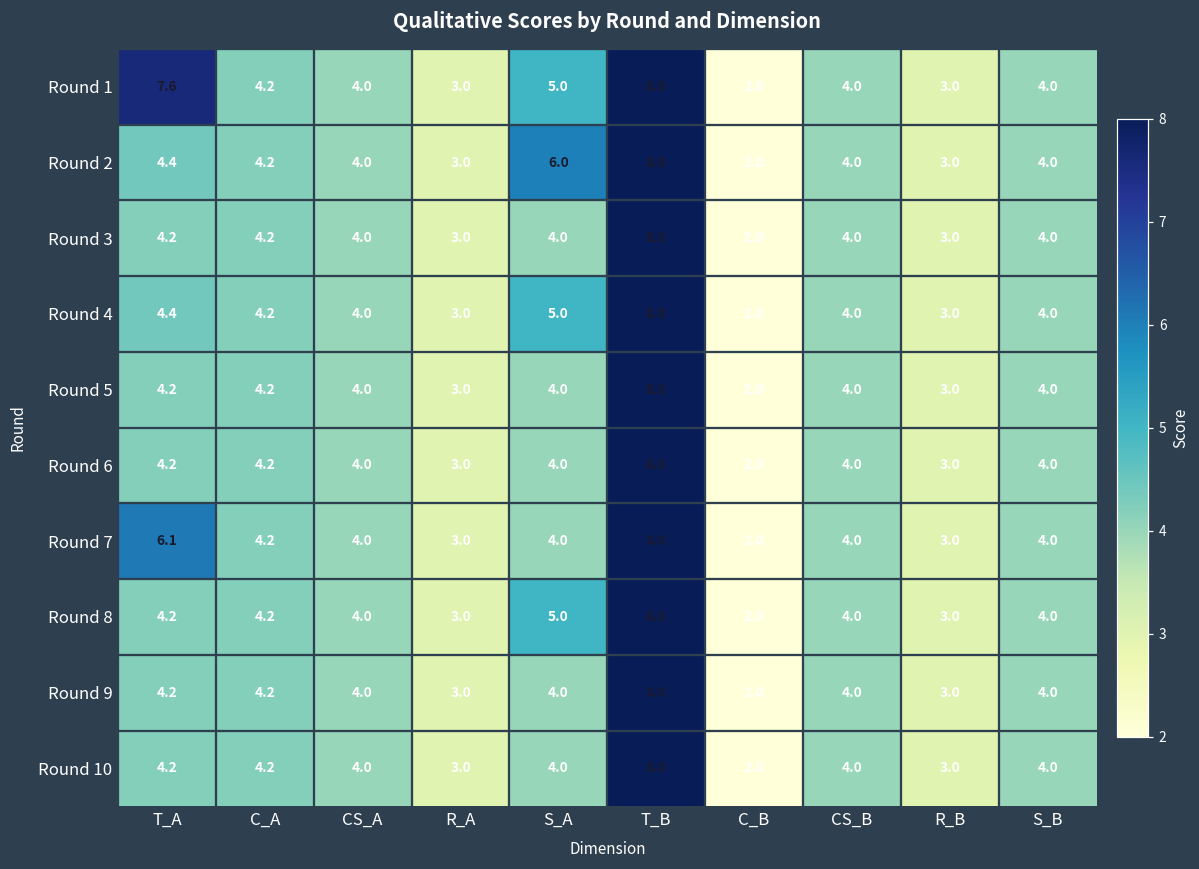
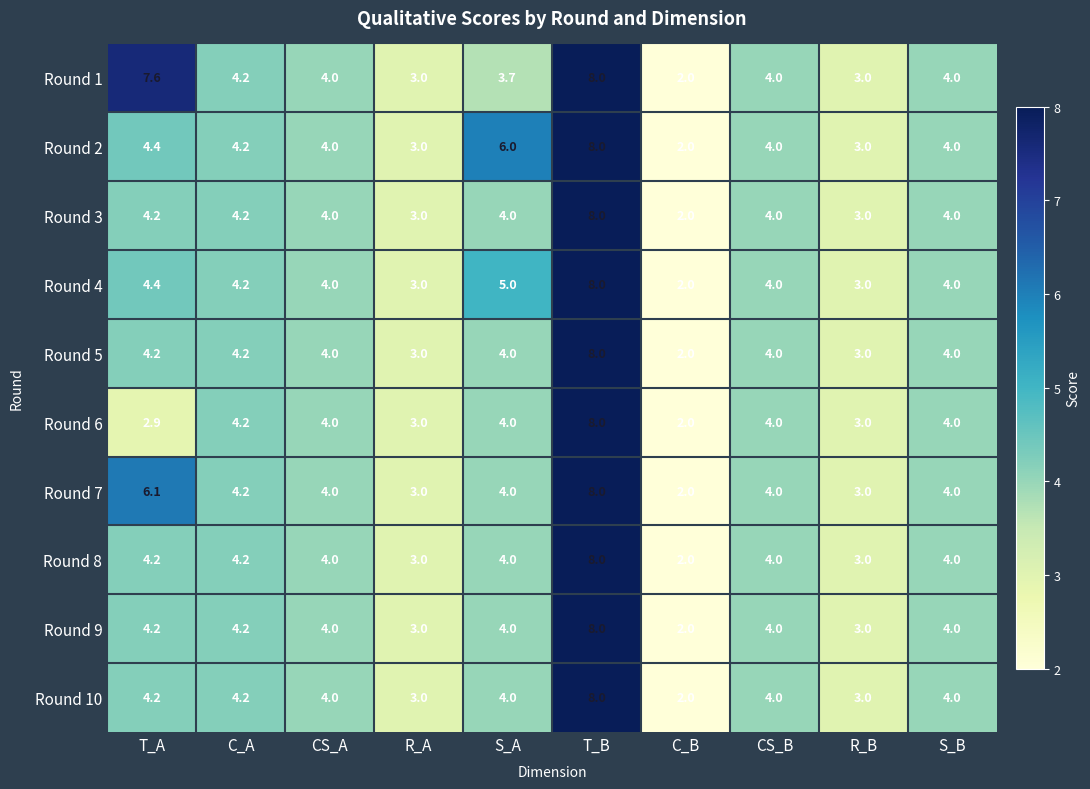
Round 1, S_A: 5.0 -> 3.7
Round 6, T_A: 4.2 -> 2.9
Round 8, S_A: 5.0 -> 4.0
